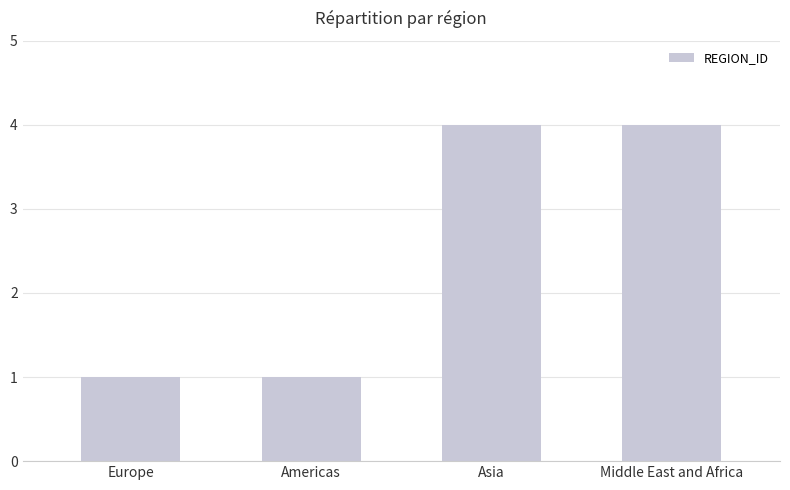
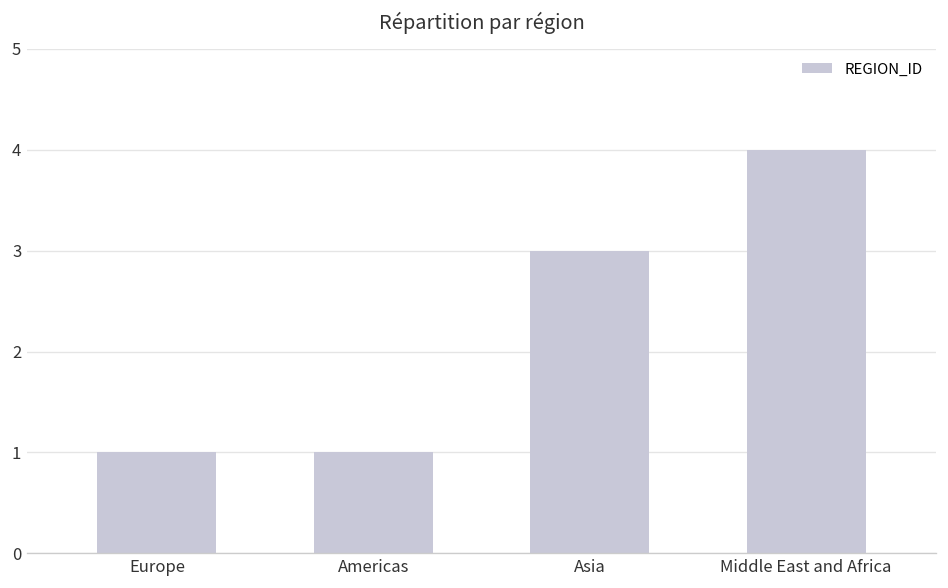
Asia: 4 -> 3
